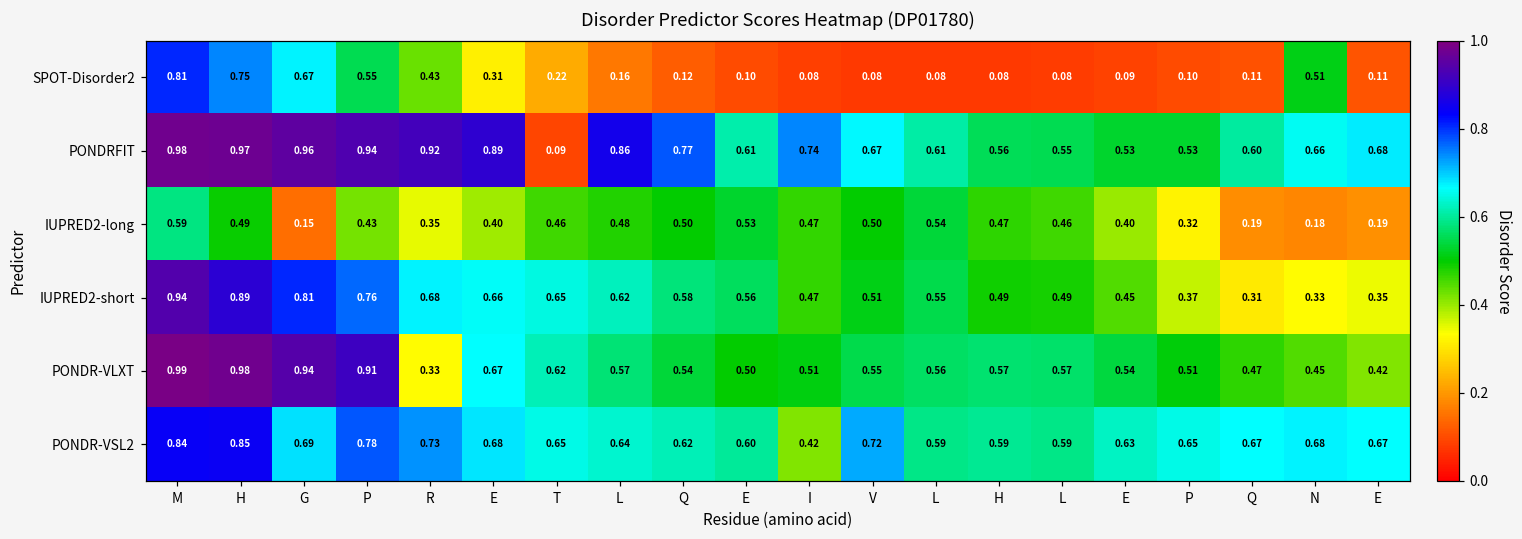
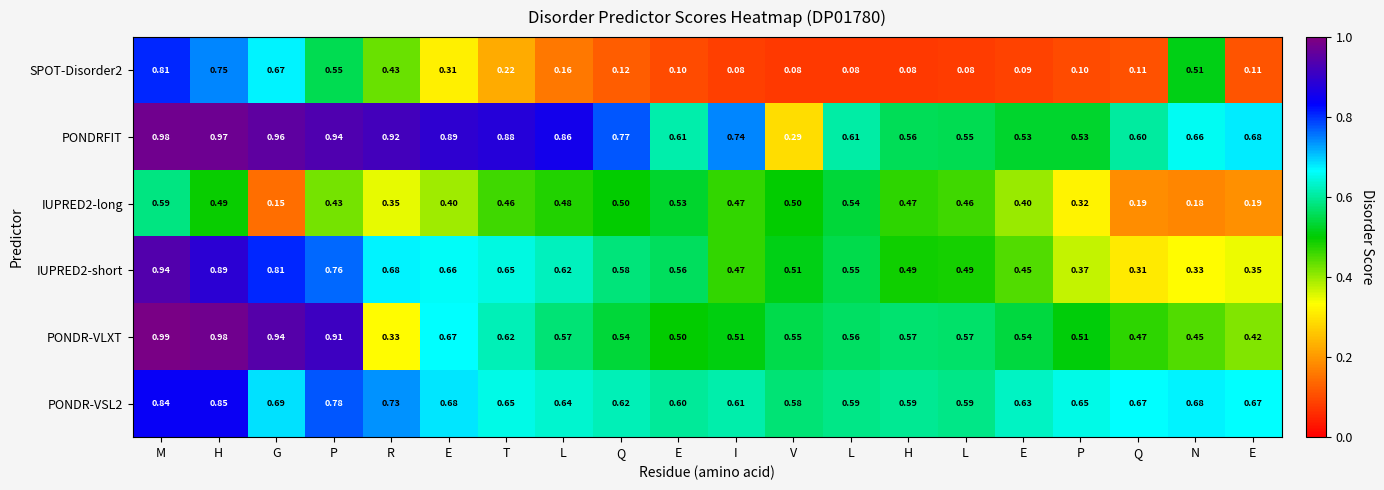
PONDRFIT, T: 0.09 -> 0.88
PONDRFIT, V: 0.67 -> 0.29
PONDR-VSL2, I: 0.42 -> 0.61
PONDR-VSL2, V: 0.72 -> 0.58
